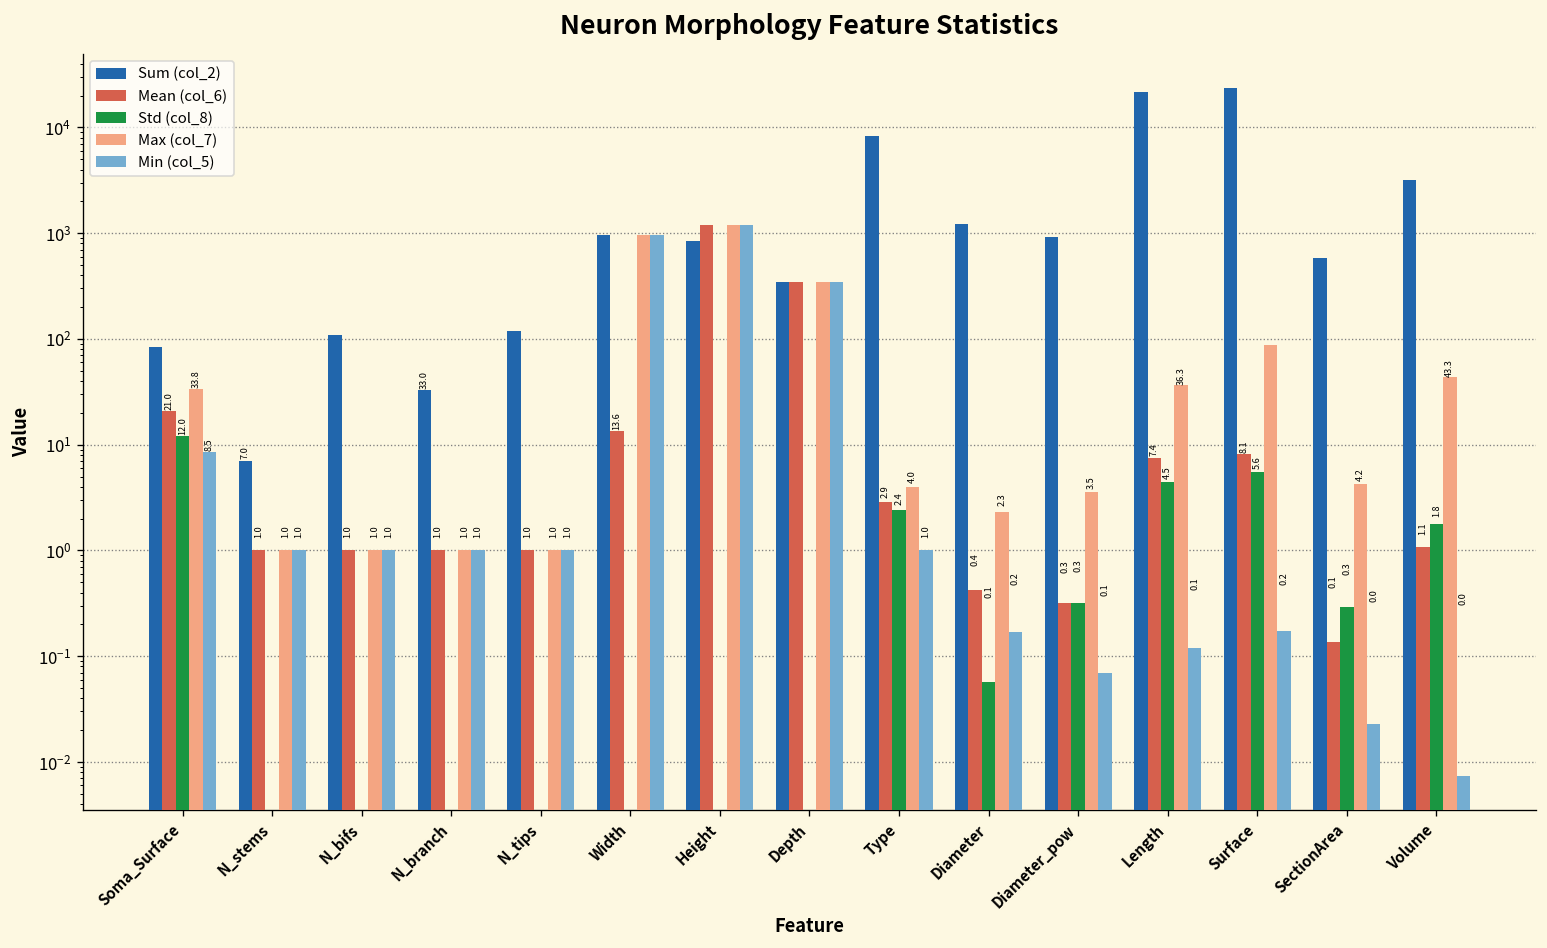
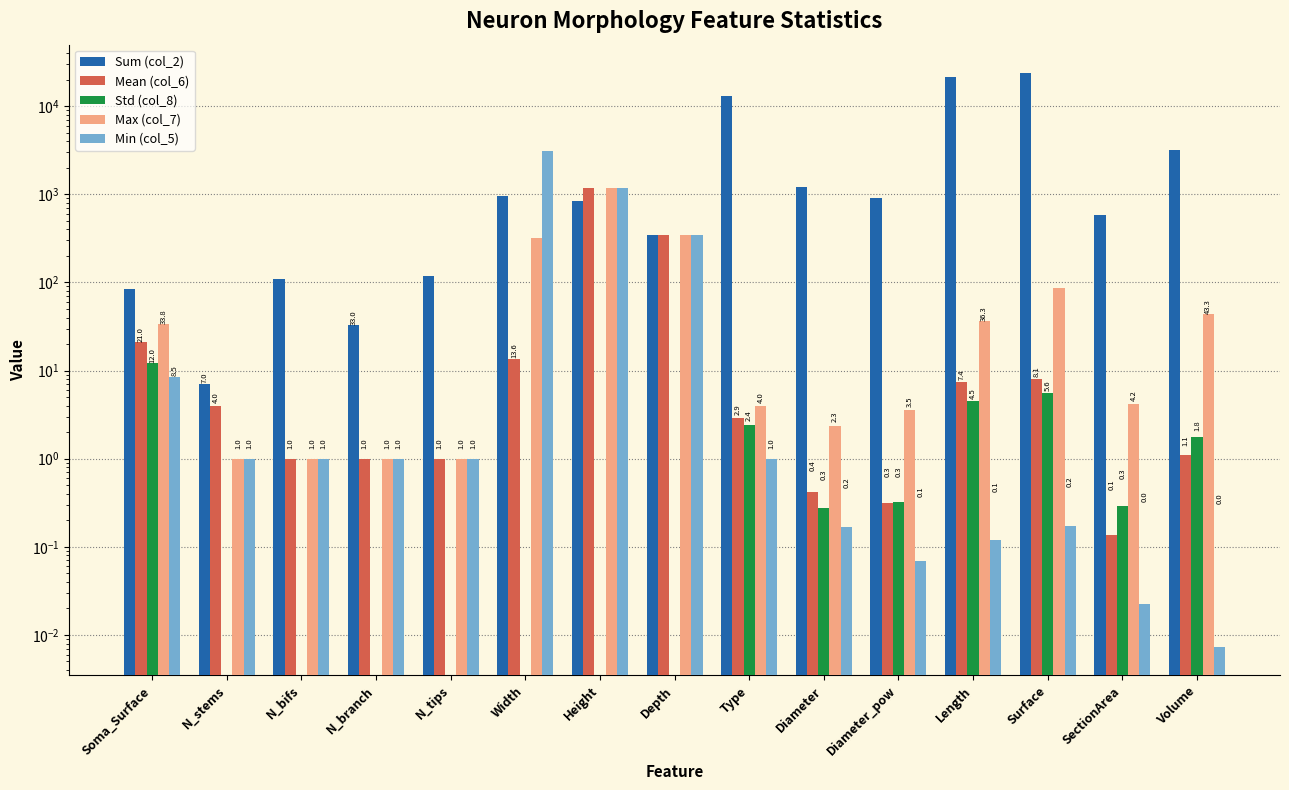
Mean (col_6), N_stems: 1.0 -> 4.0
Max (col_7), Width: 1000 -> 320
Min (col_5), Width: 1000 -> 3100
Sum (col_2), Type: 8000 -> 13000
Std (col_8), Diameter: 0.1 -> 0.3
